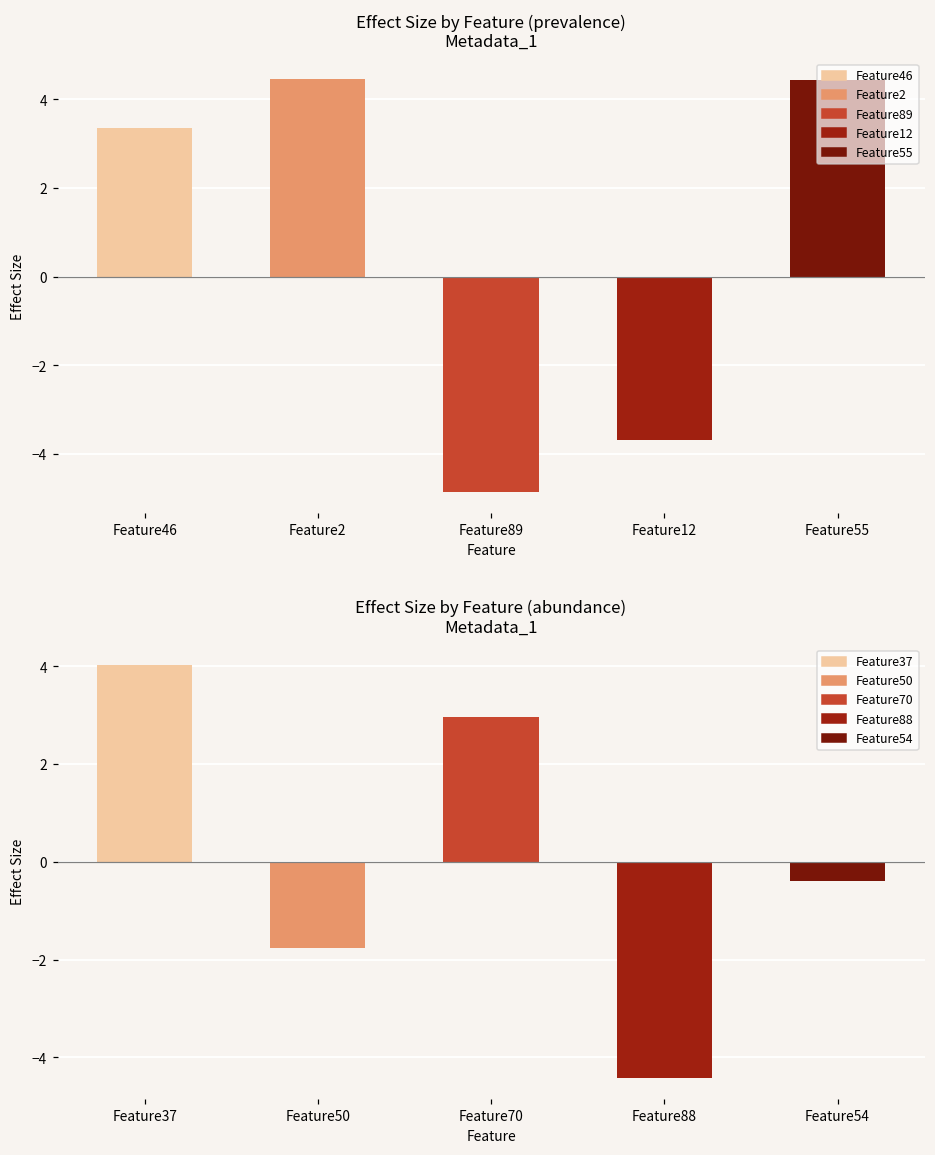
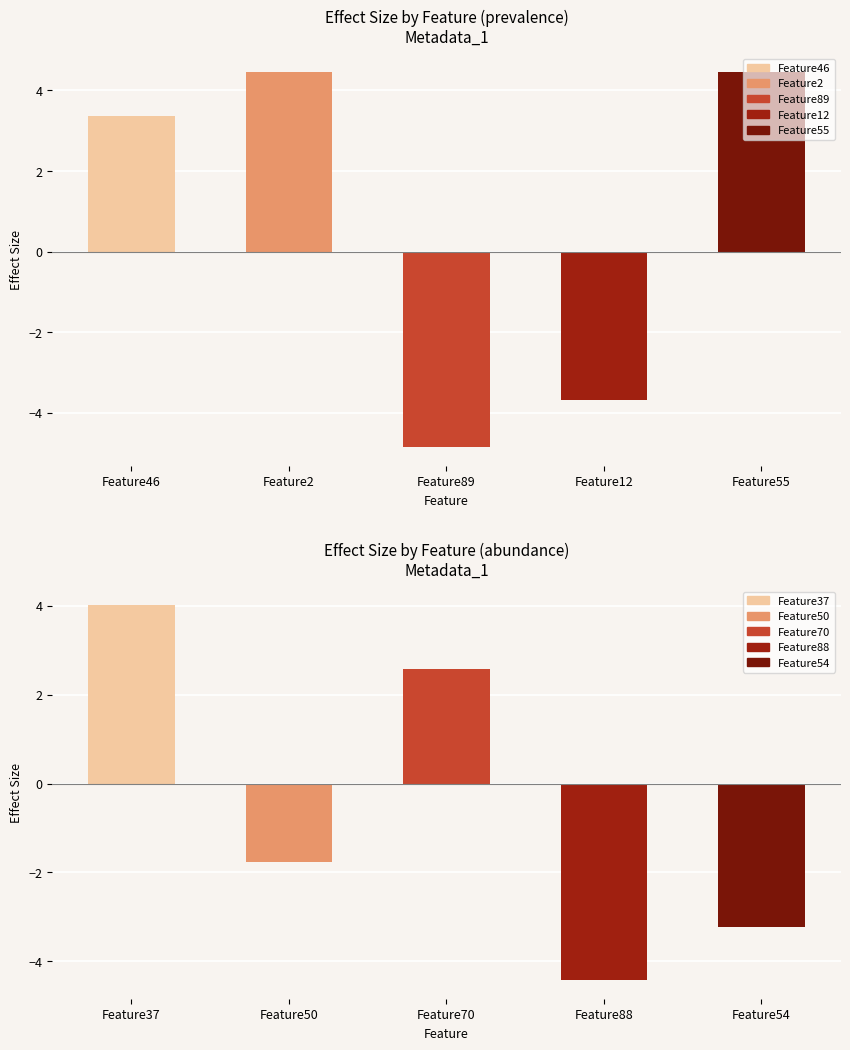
Effect Size by Feature (abundance) Metadata_1, Feature70: 3.0 -> 2.6
Effect Size by Feature (abundance) Metadata_1, Feature54: -0.4 -> -3.2
